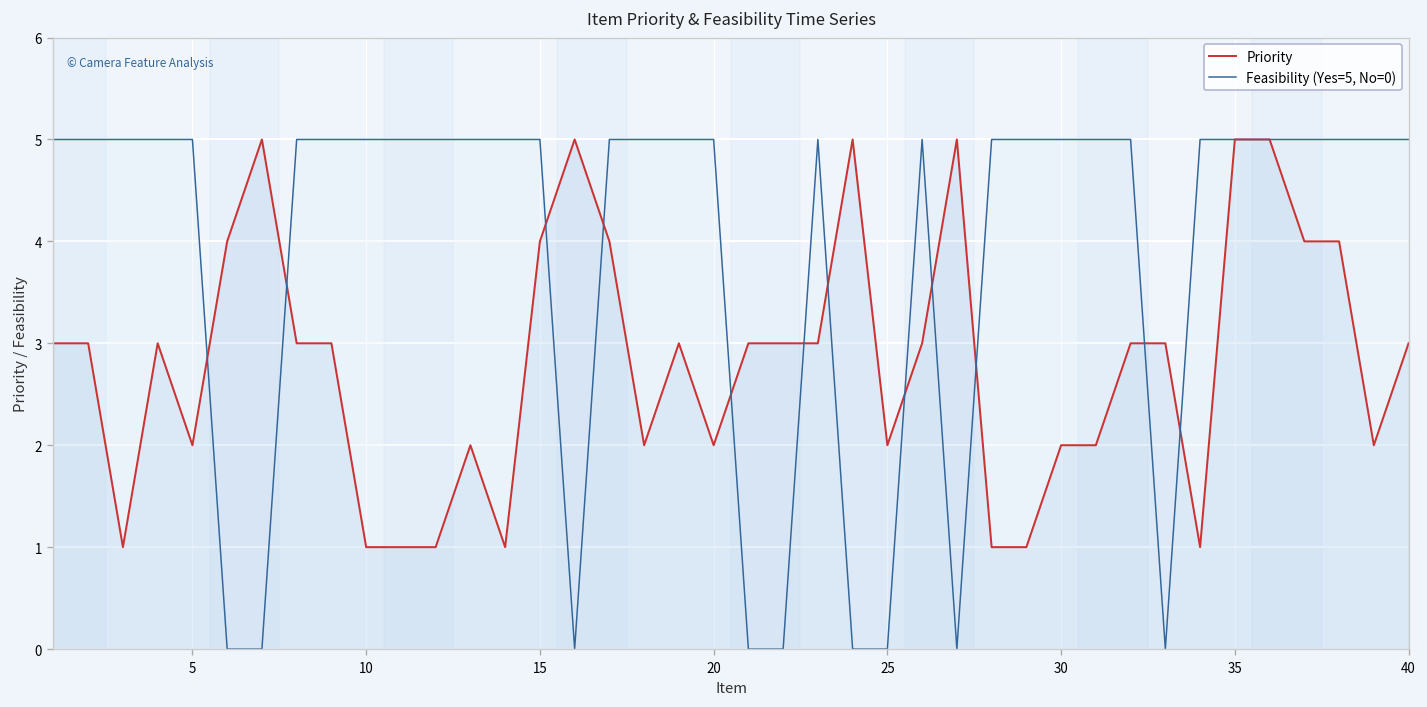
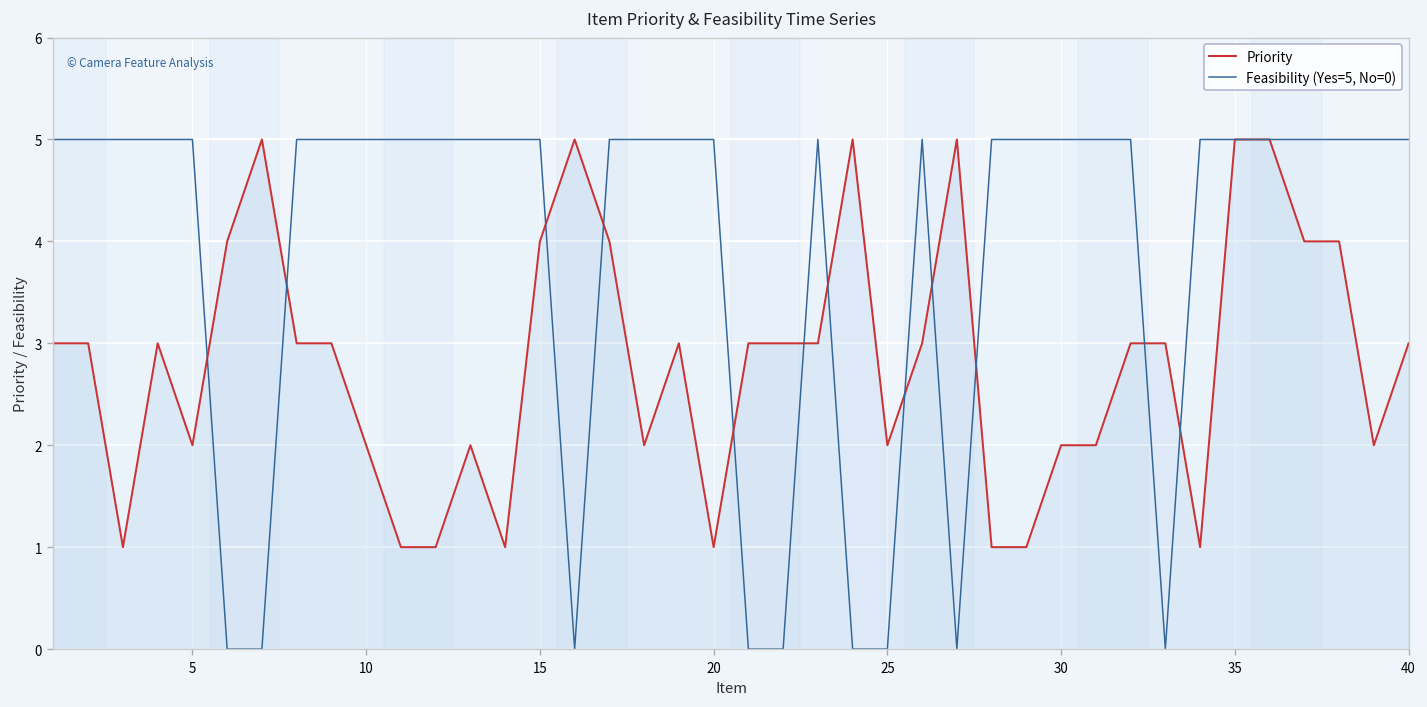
Priority, 10: 1 -> 2
Priority, 20: 2 -> 1
